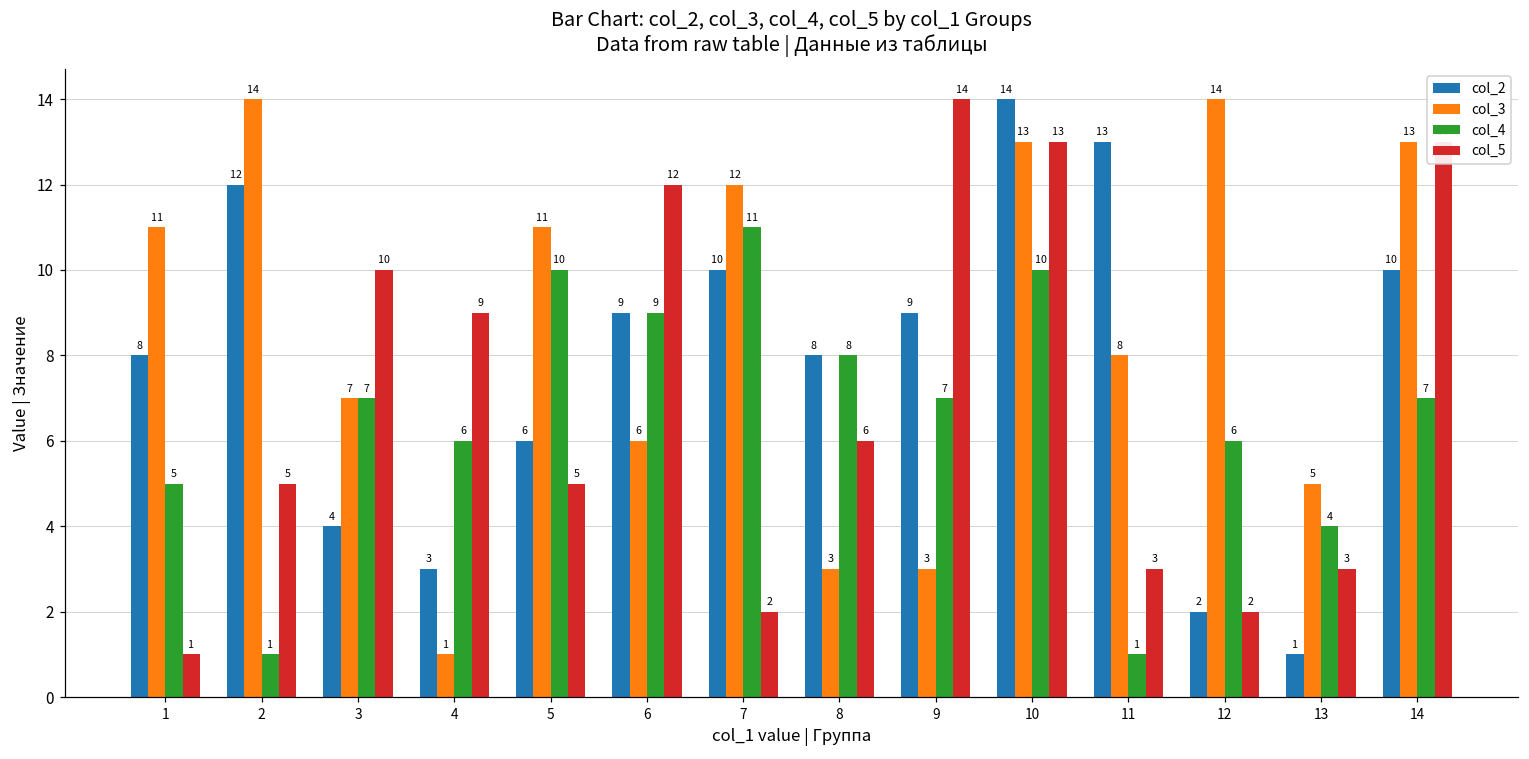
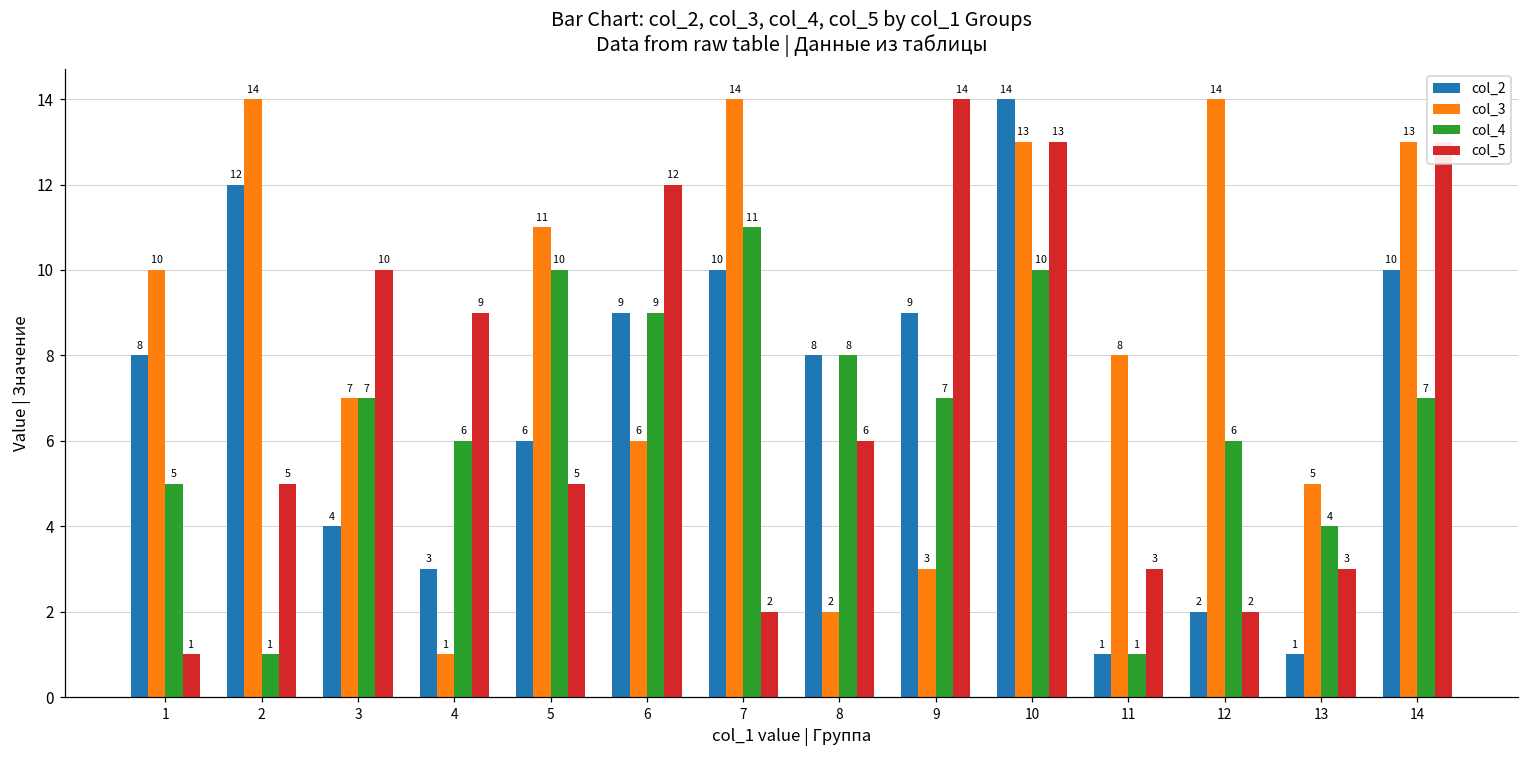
col_3, 1: 11 -> 10
col_3, 7: 12 -> 14
col_3, 8: 3 -> 2
col_2, 11: 13 -> 1
